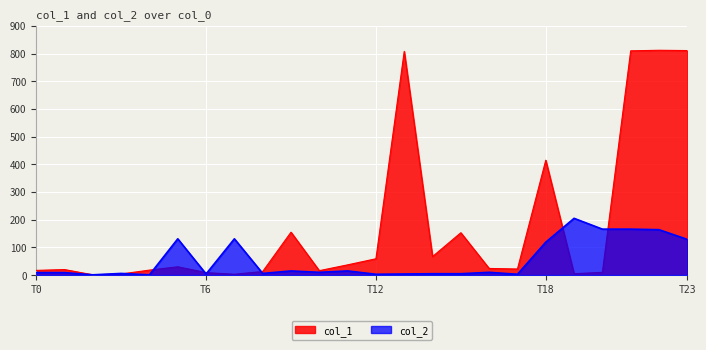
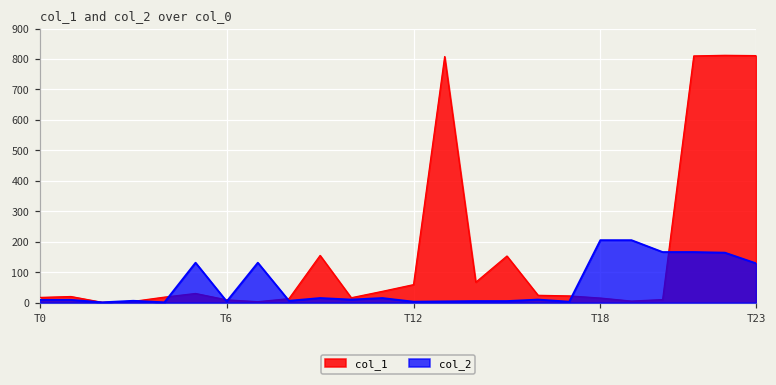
col_1, T18: 420 -> 20
col_2, T18: 120 -> 210
